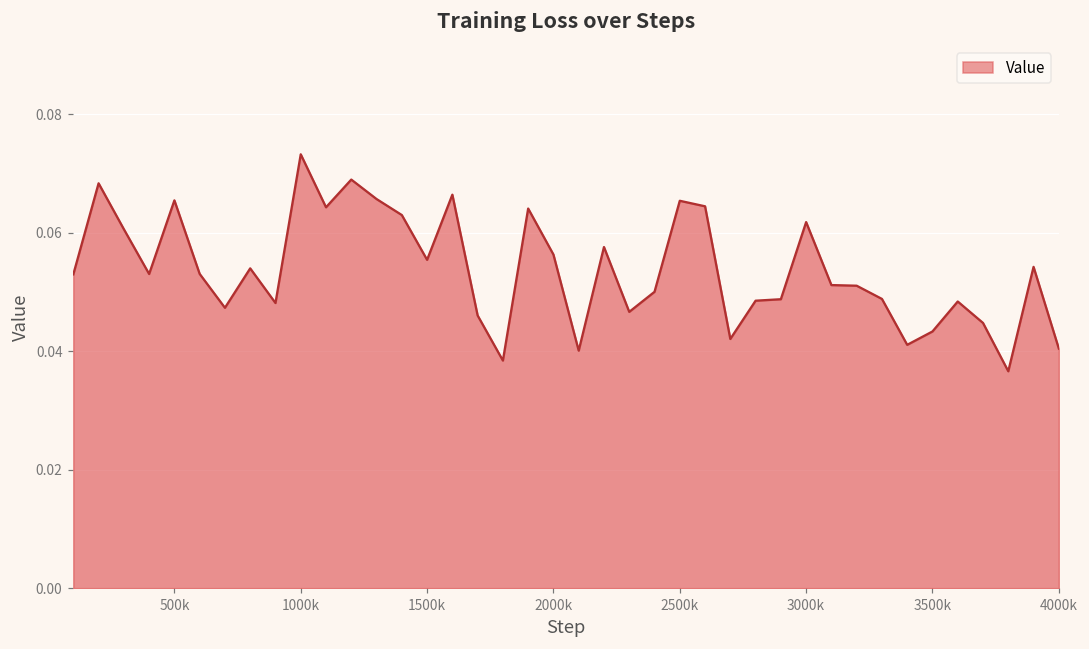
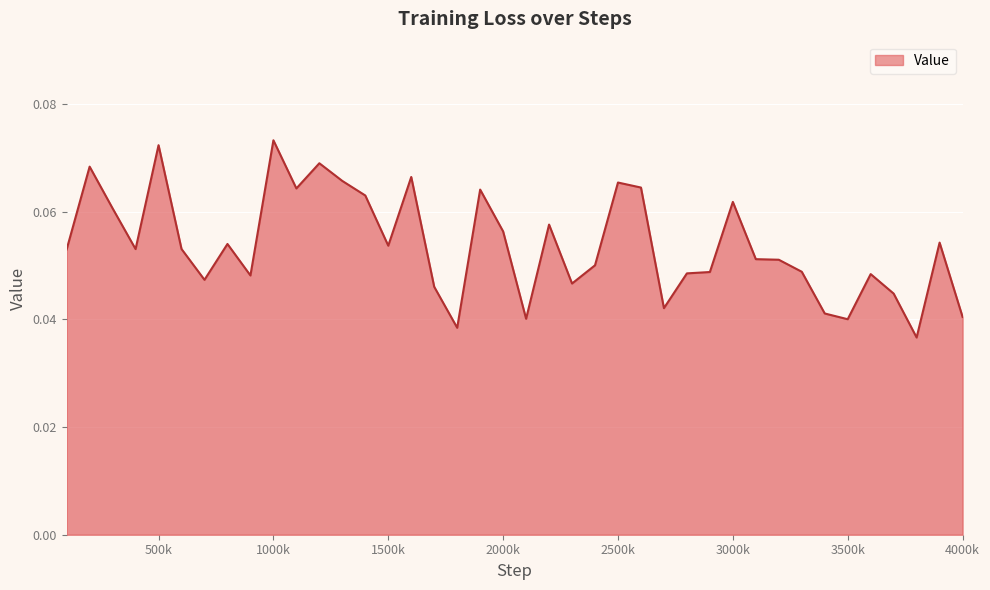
500k: 0.065 -> 0.072
1500k: 0.055 -> 0.054
3500k: 0.043 -> 0.040
